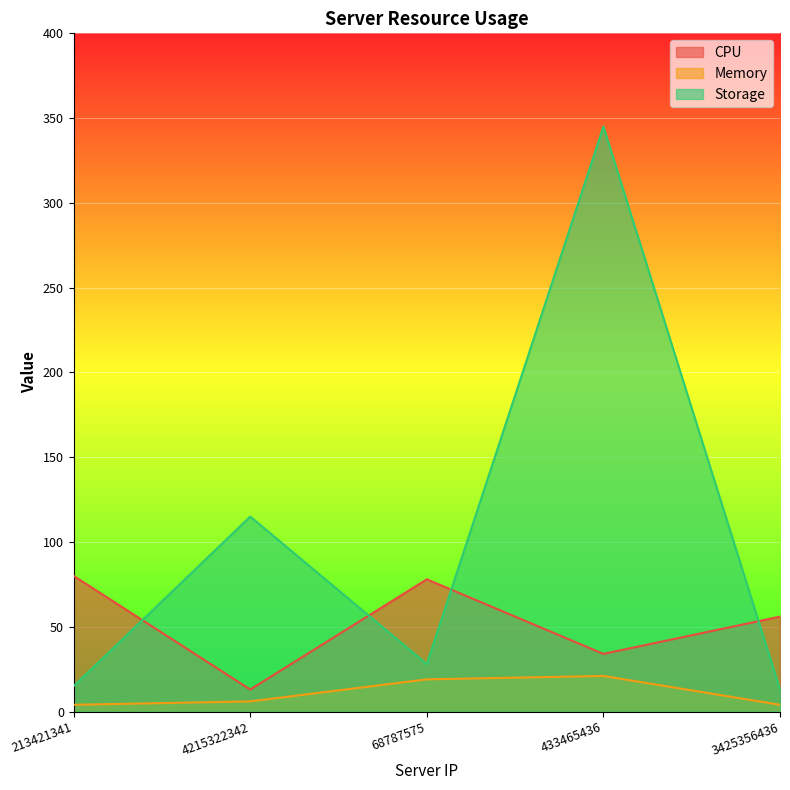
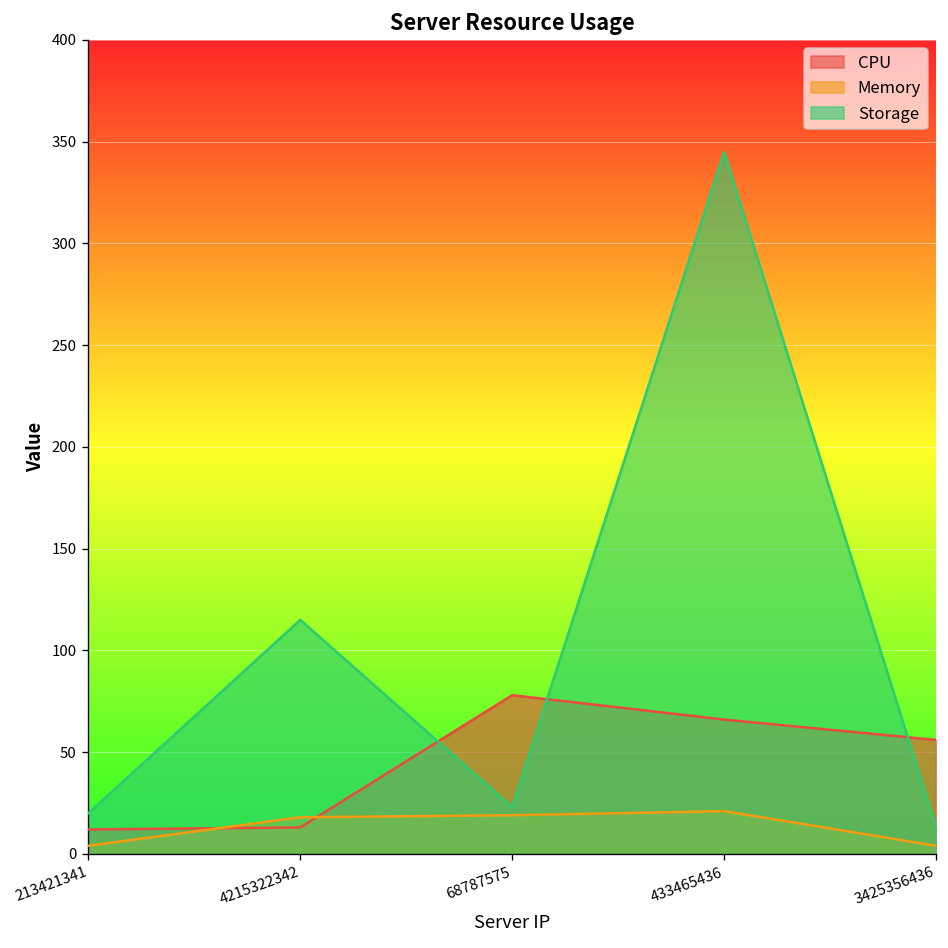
CPU, 213421341: 80 -> 12
Storage, 213421341: 15 -> 20
Memory, 4215322342: 6 -> 18
Storage, 68787575: 28 -> 23
CPU, 433465436: 34 -> 66
